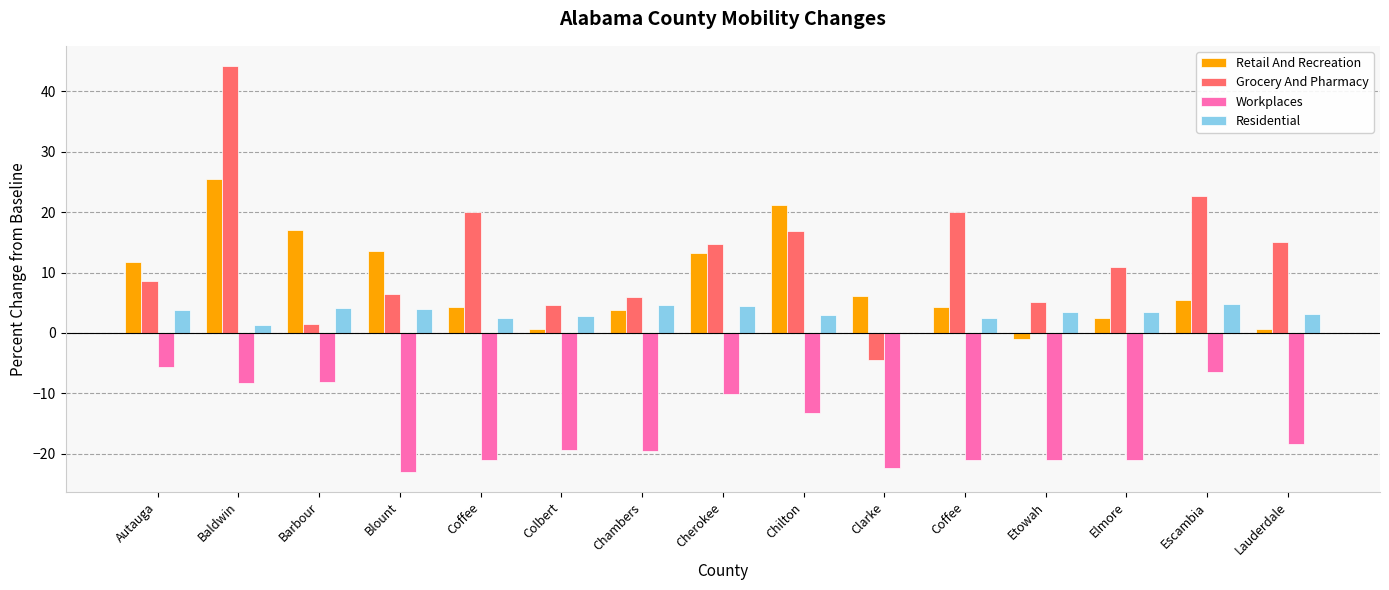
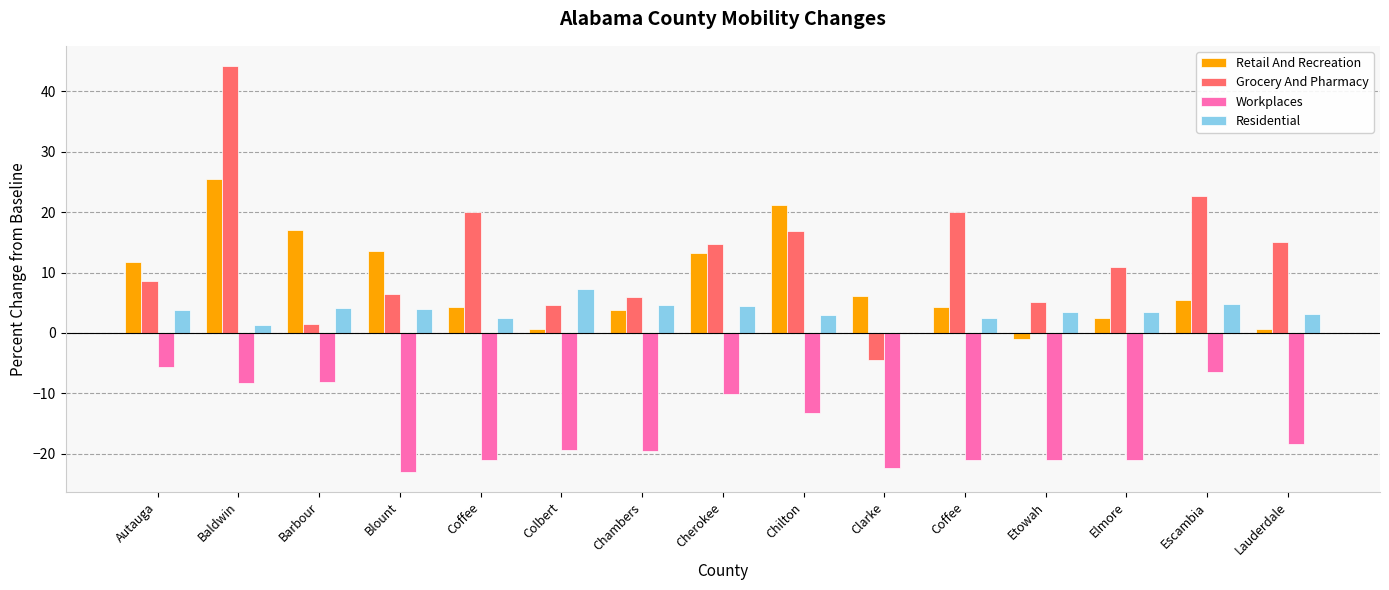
Residential, Colbert: 3 -> 7
